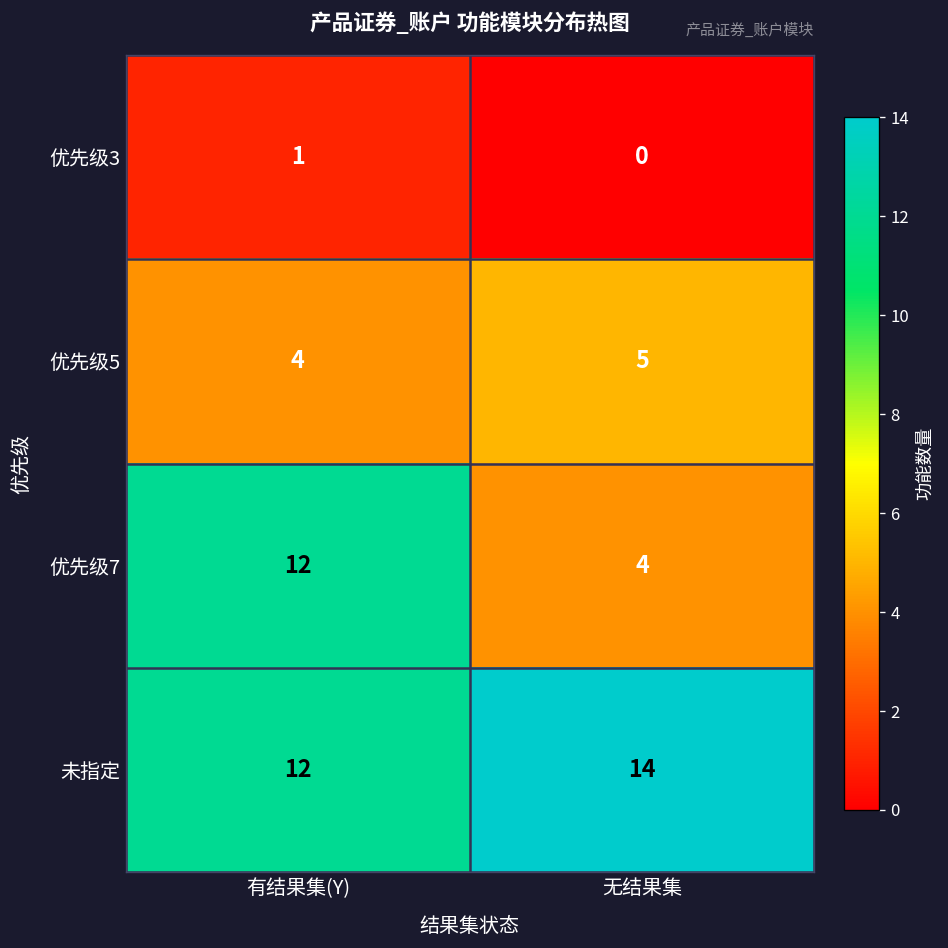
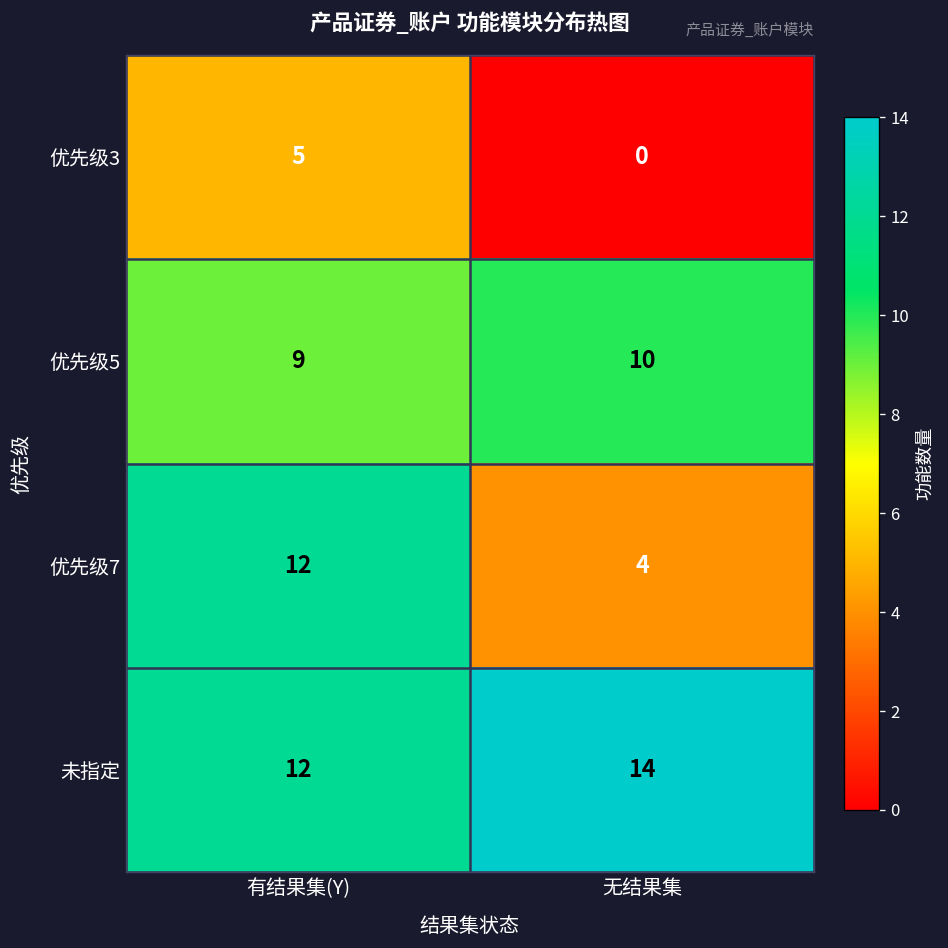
优先级3, 有结果集(Y): 1 -> 5
优先级5, 有结果集(Y): 4 -> 9
优先级5, 无结果集: 5 -> 10
